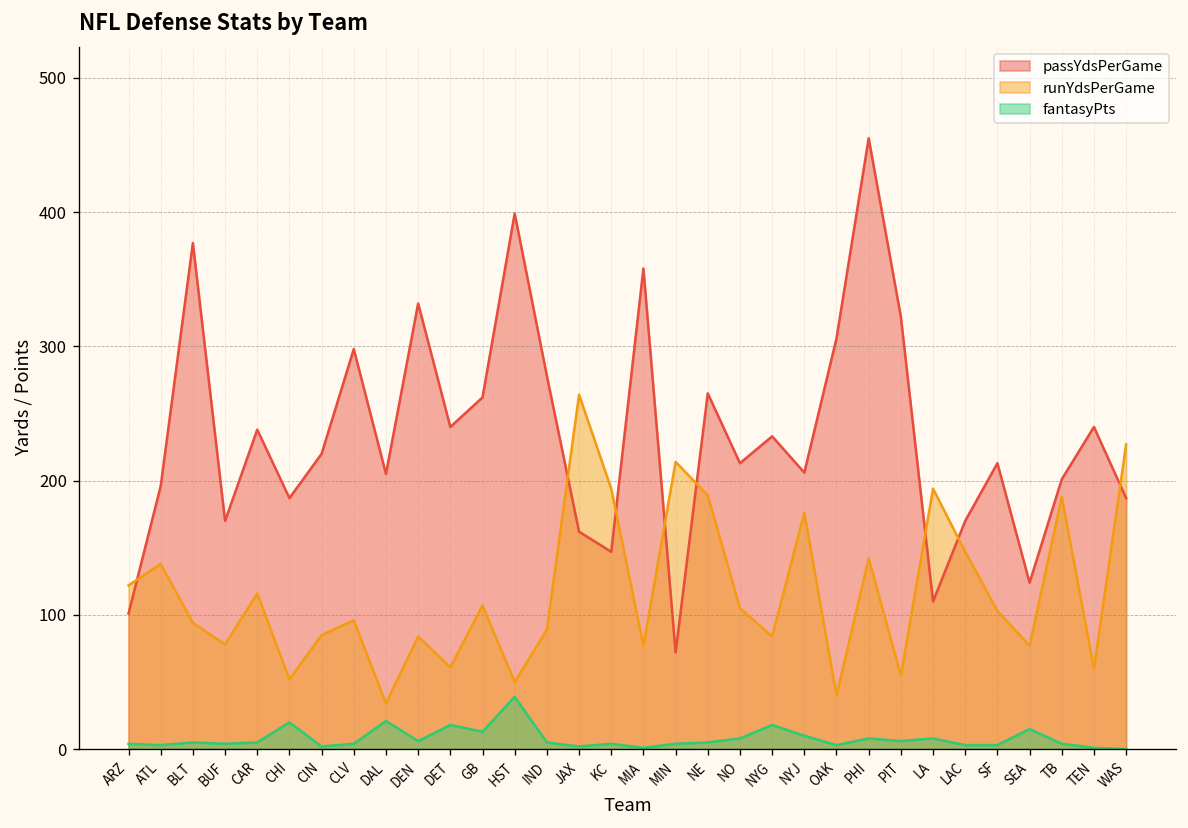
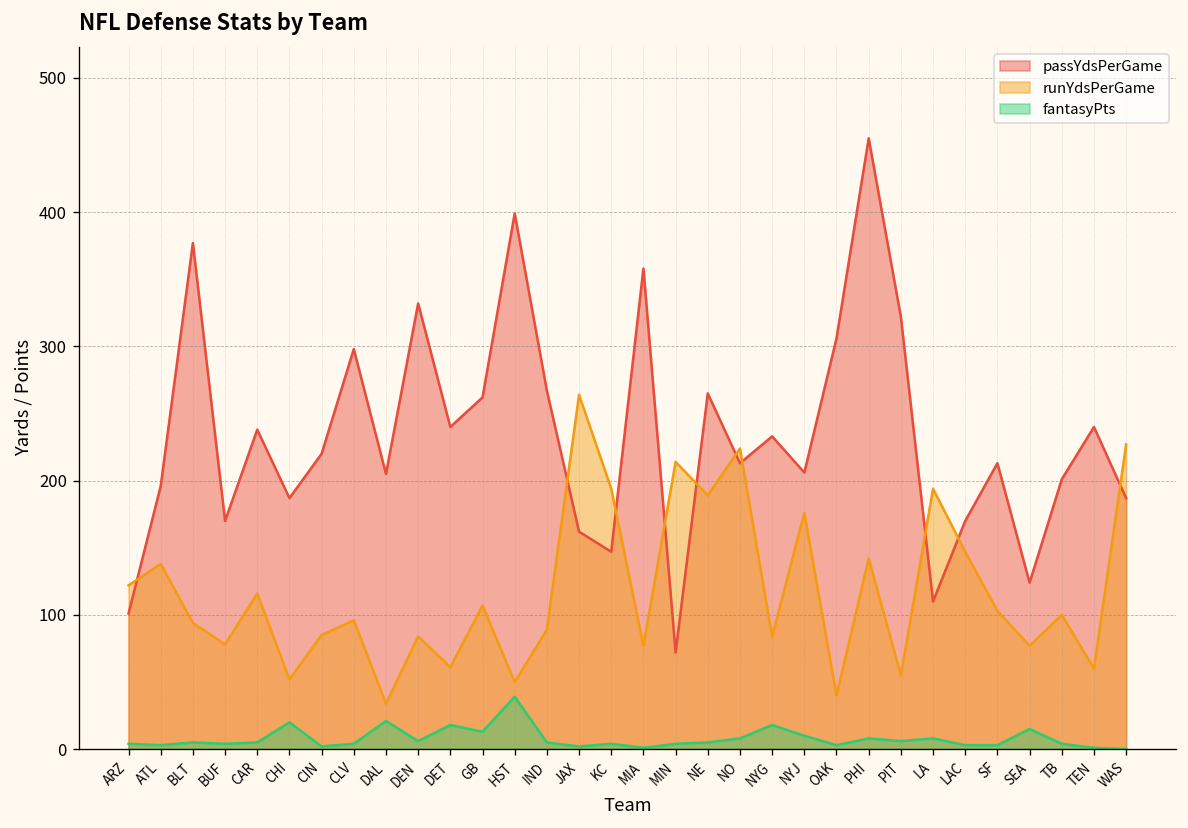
passYdsPerGame, IND: 278 -> 267
runYdsPerGame, NO: 105 -> 224
runYdsPerGame, TB: 188 -> 100
